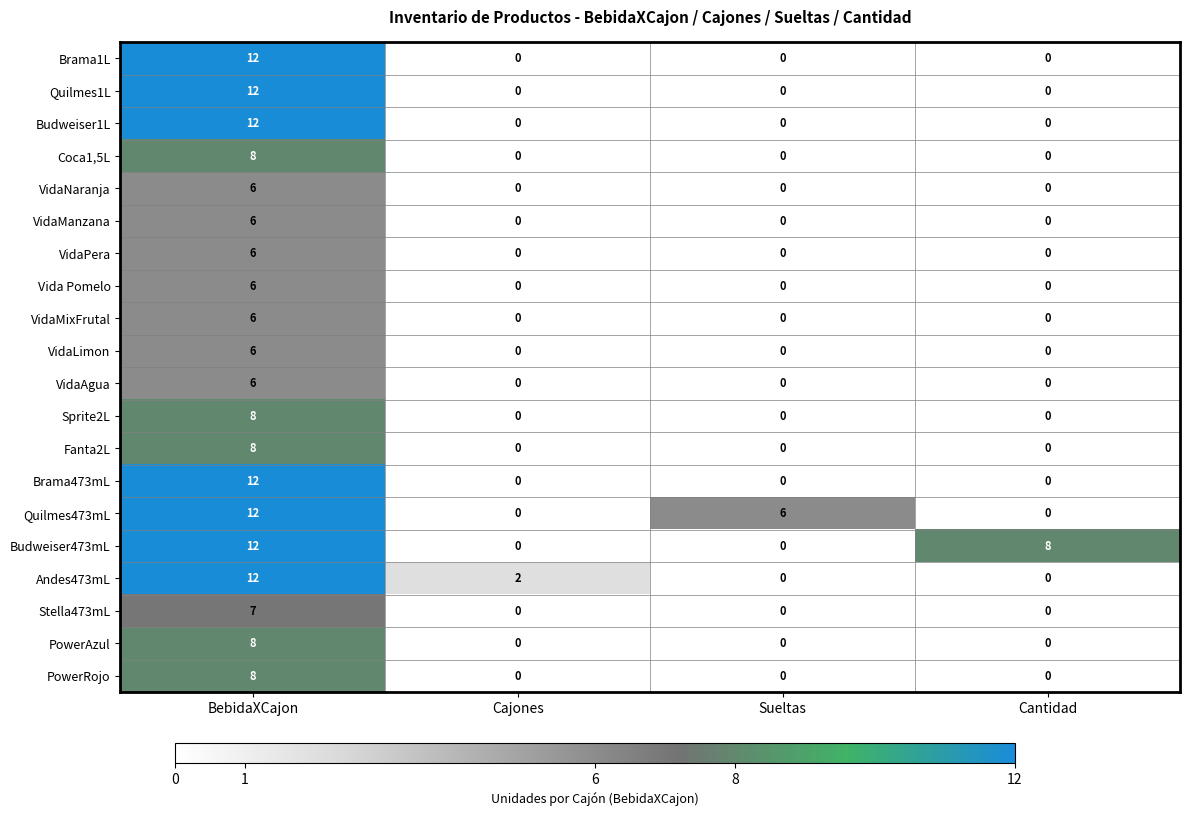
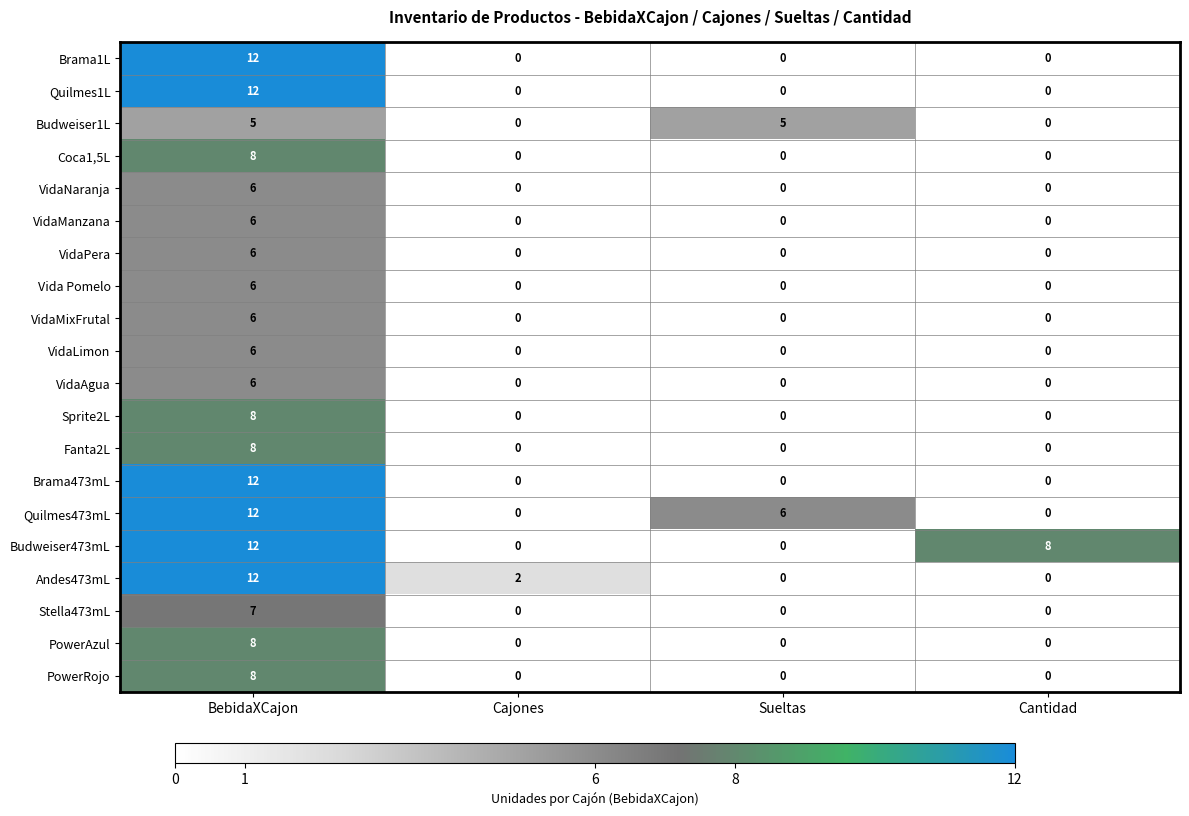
Budweiser1L, BebidaXCajon: 12 -> 5
Budweiser1L, Sueltas: 0 -> 5
